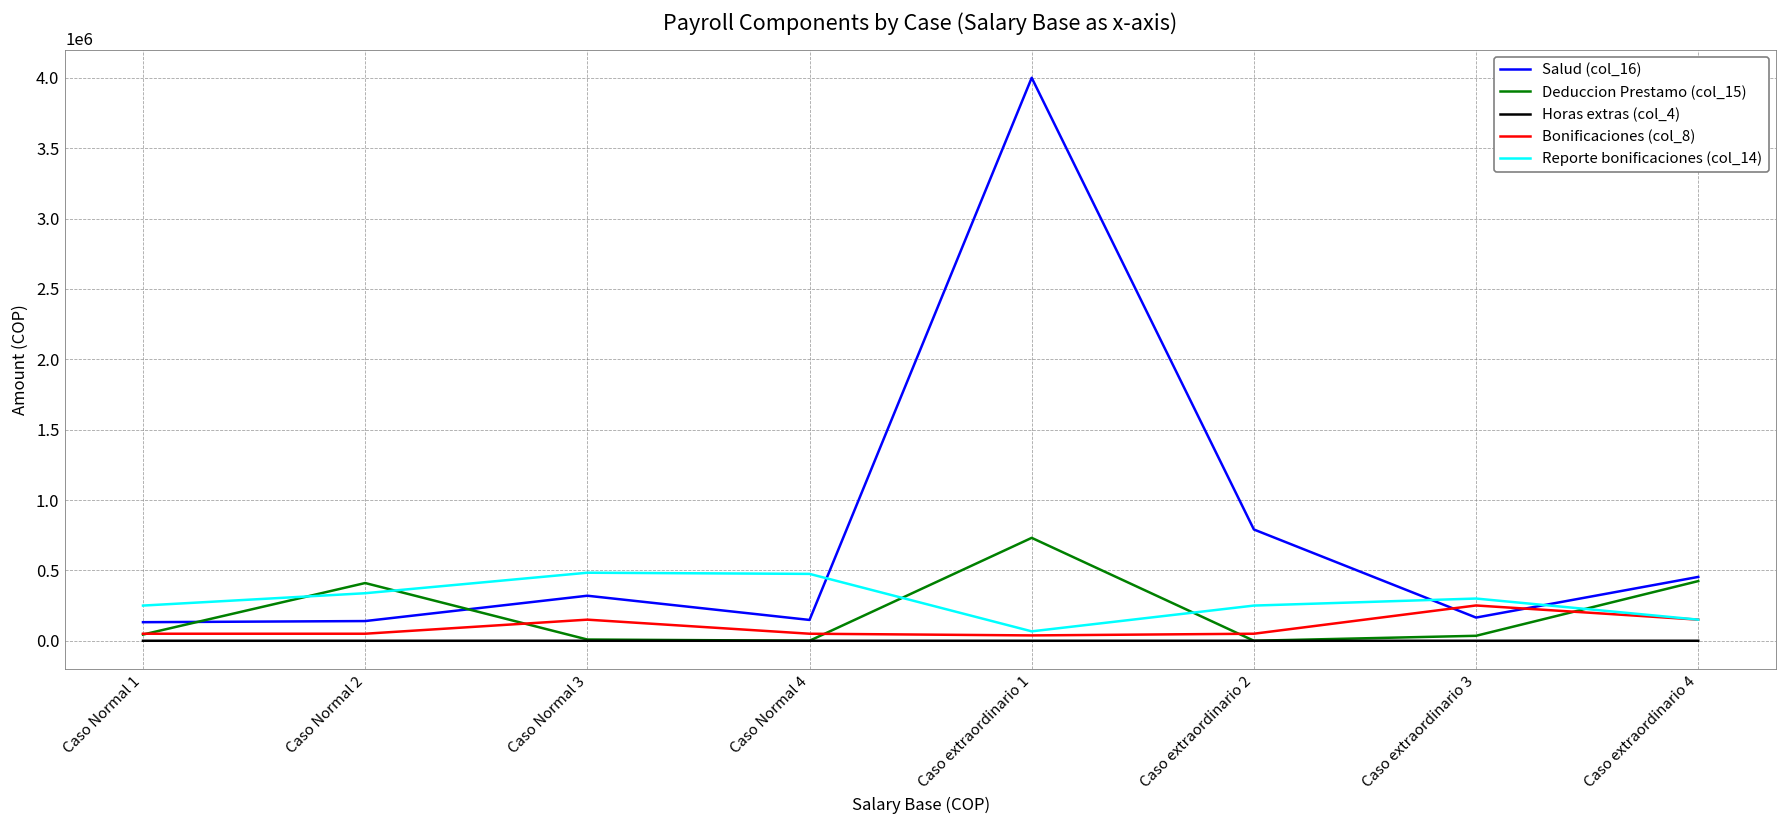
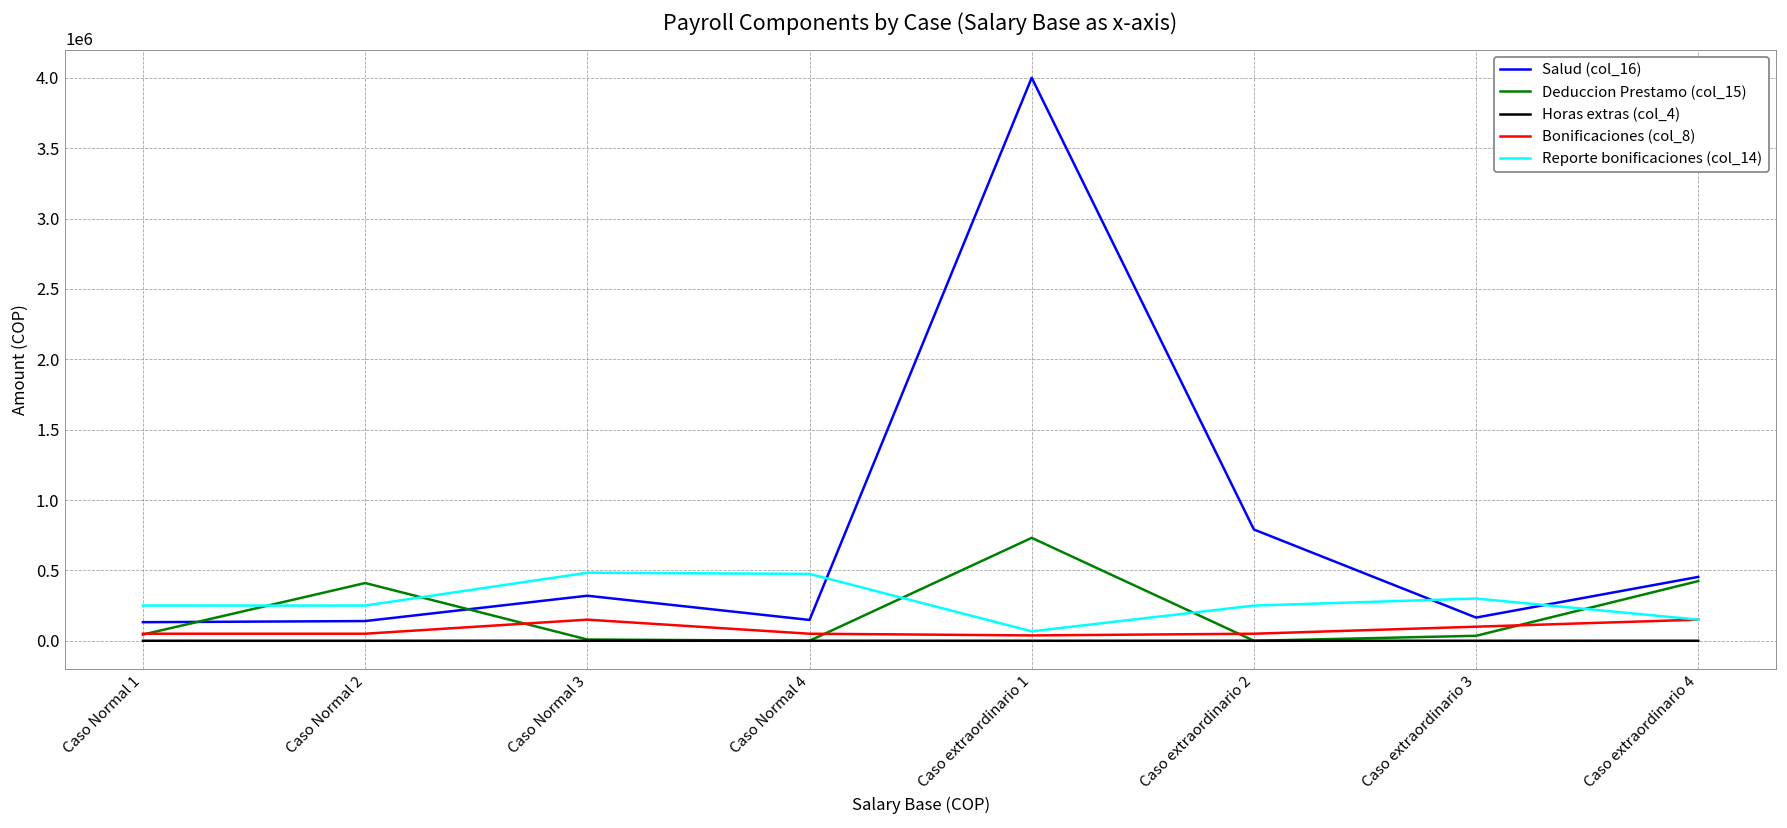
Reporte bonificaciones (col_14), Caso Normal 2: 340000 -> 250000
Bonificaciones (col_8), Caso extraordinario 3: 250000 -> 100000
